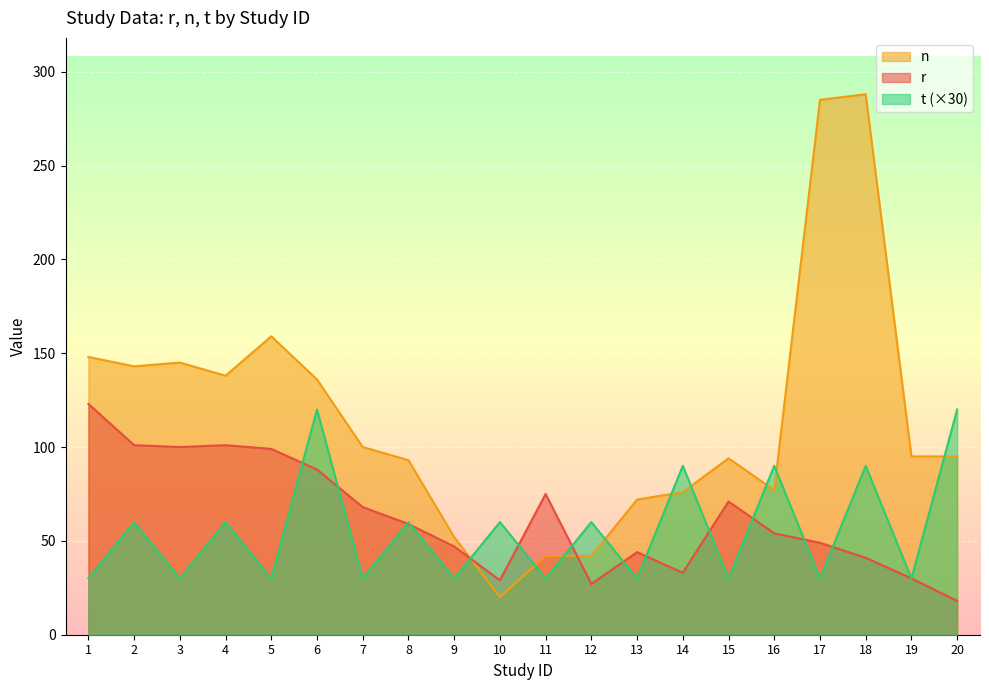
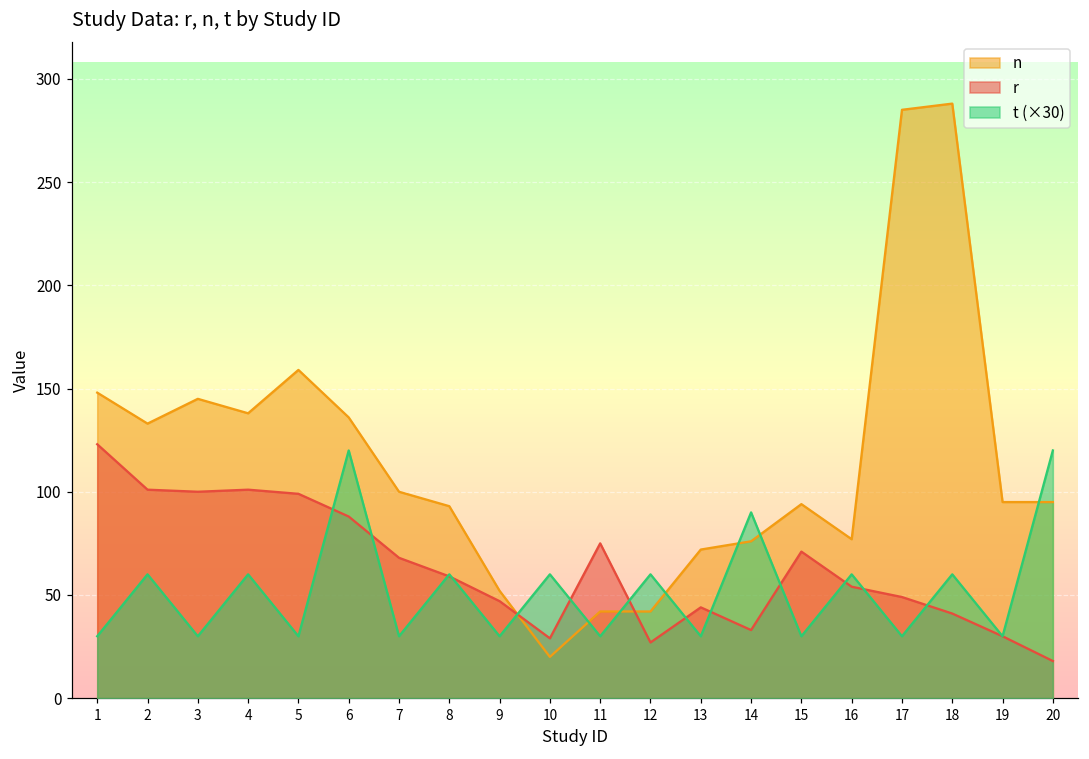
n, 2: 143 -> 133
t (×30), 16: 90 -> 60
t (×30), 18: 90 -> 60
